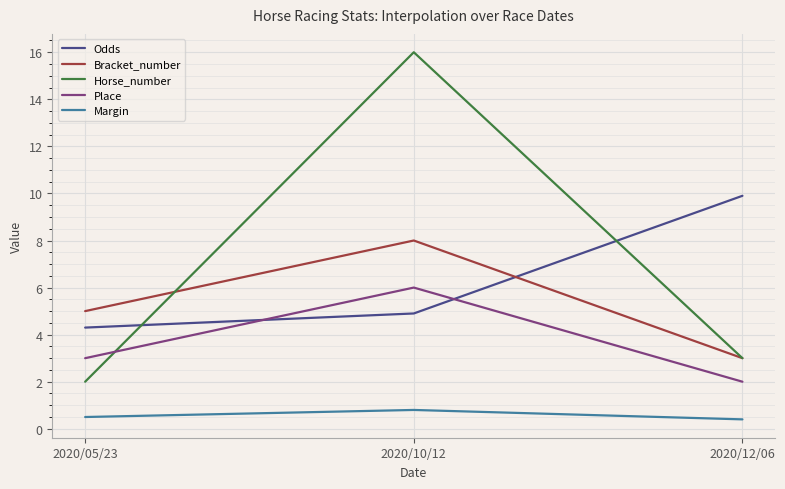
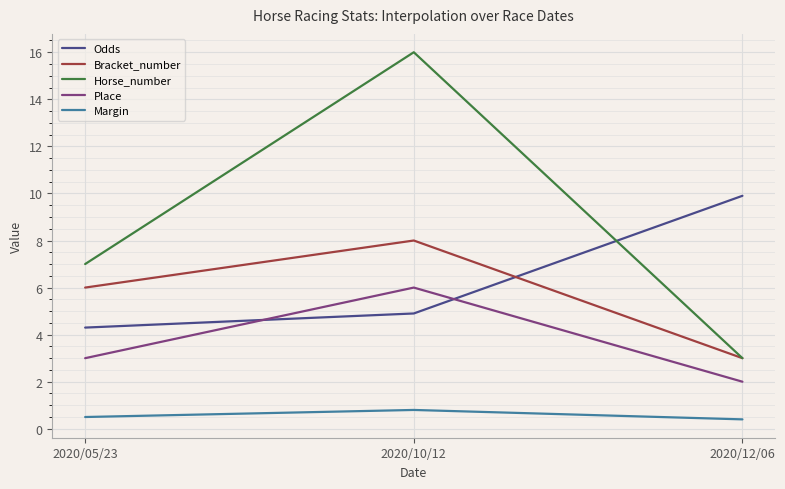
Bracket_number, 2020/05/23: 5 -> 6
Horse_number, 2020/05/23: 2 -> 7
